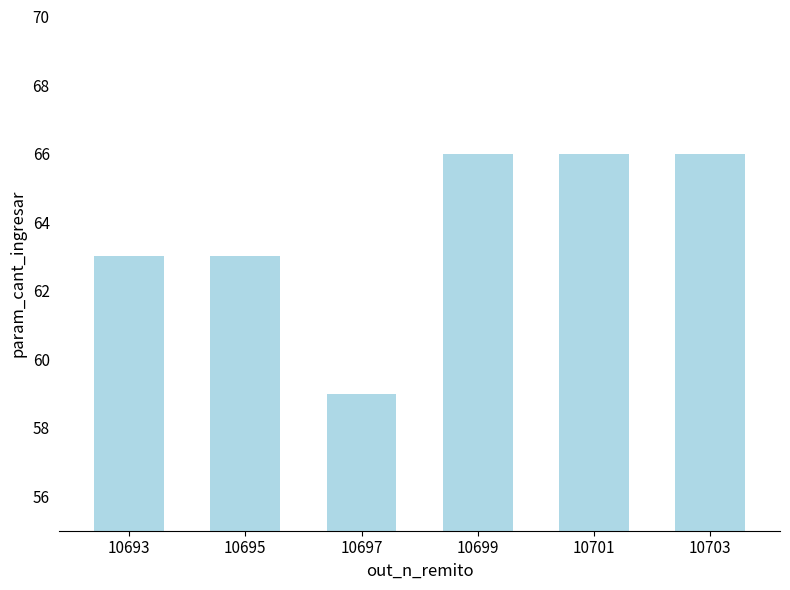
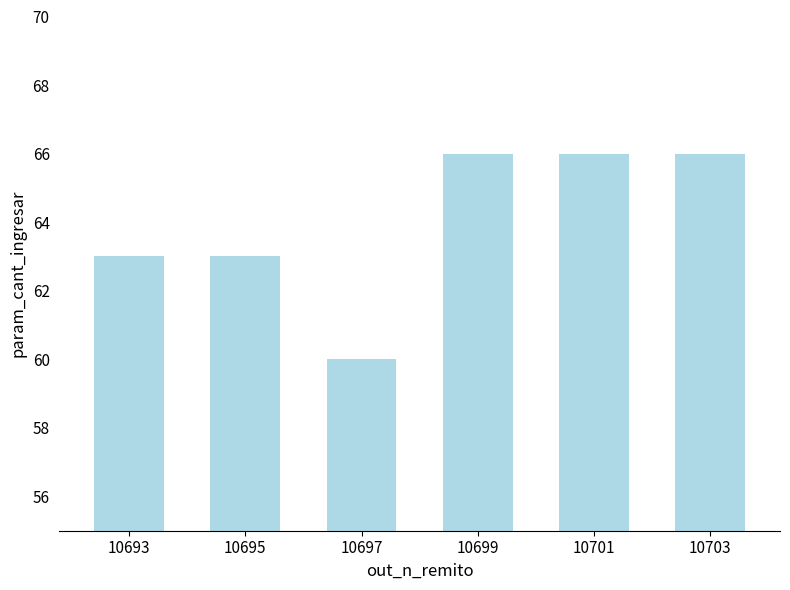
10697: 59 -> 60
